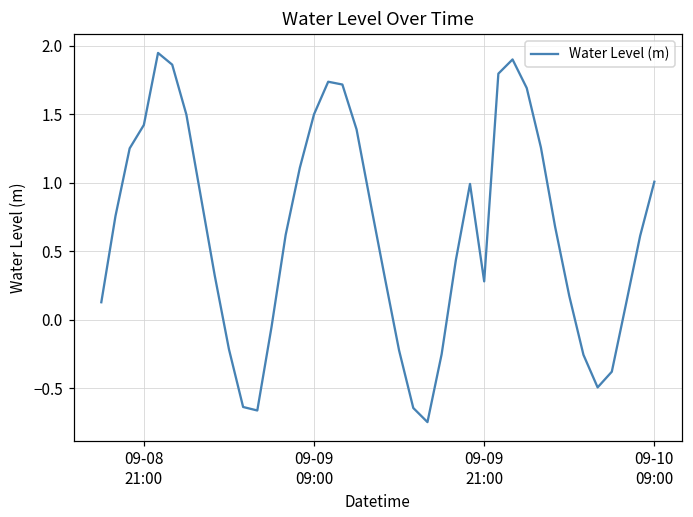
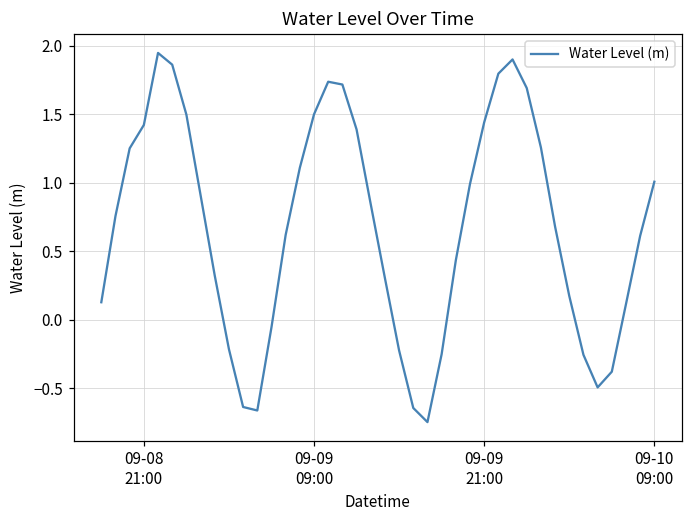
09-09 21:00: 0.28 -> 1.44
